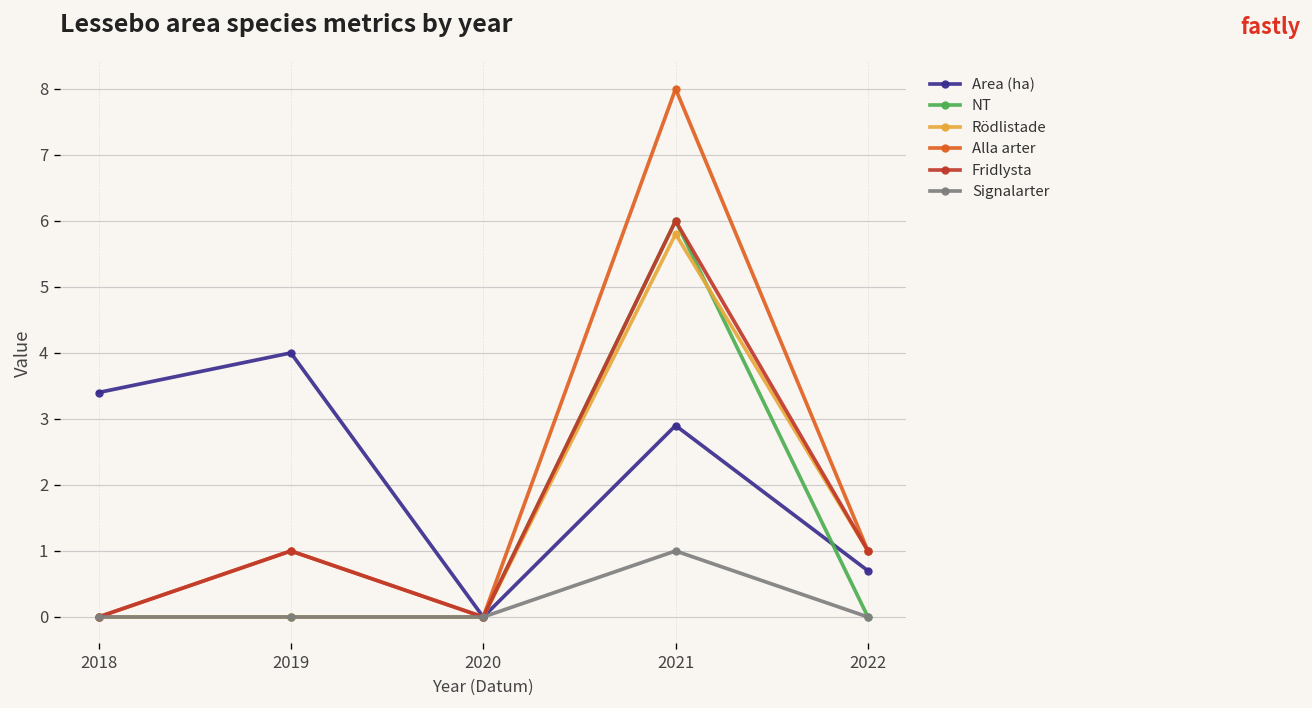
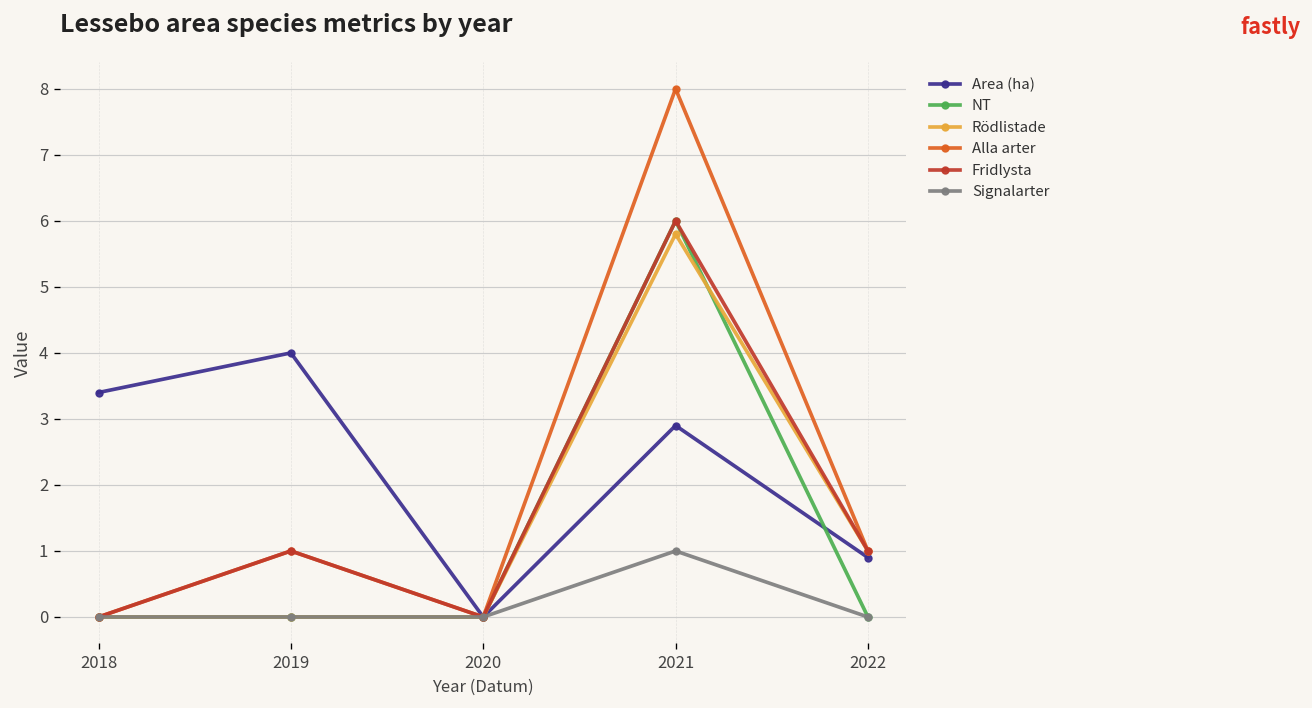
Area (ha), 2022: 0.7 -> 0.9
